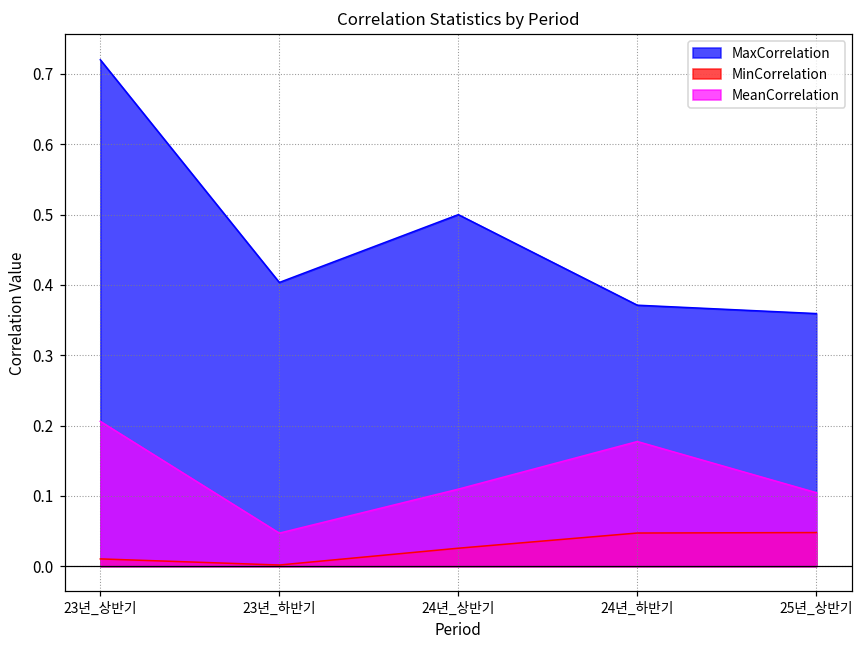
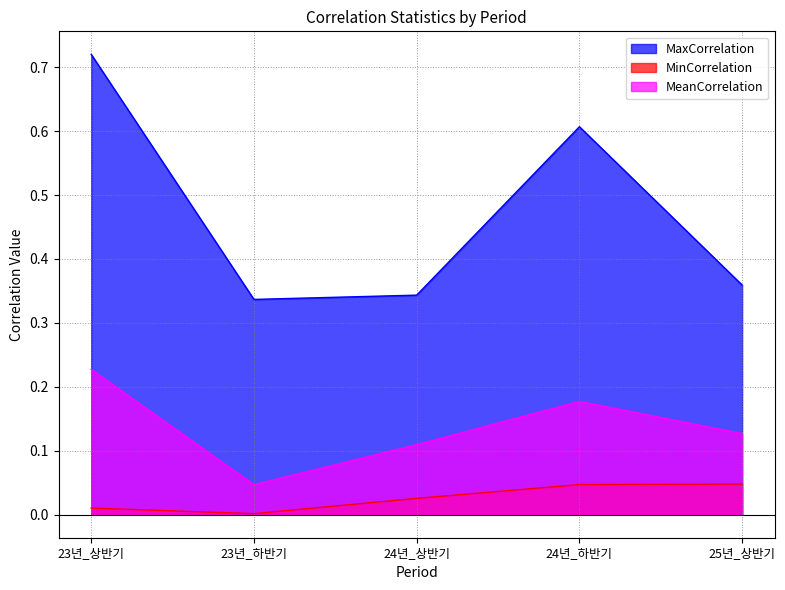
MeanCorrelation, 23년_상반기: 0.21 -> 0.23
MaxCorrelation, 23년_하반기: 0.40 -> 0.34
MaxCorrelation, 24년_상반기: 0.50 -> 0.34
MaxCorrelation, 24년_하반기: 0.37 -> 0.61
MeanCorrelation, 25년_상반기: 0.10 -> 0.13
